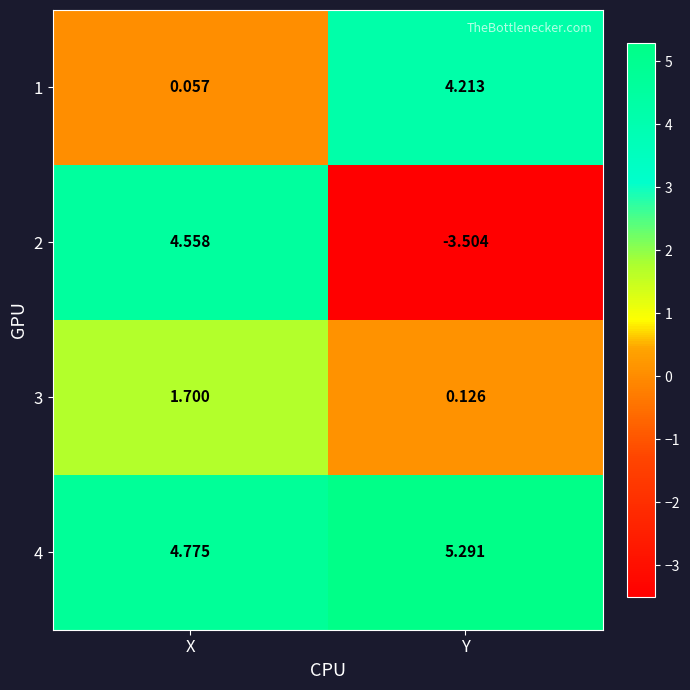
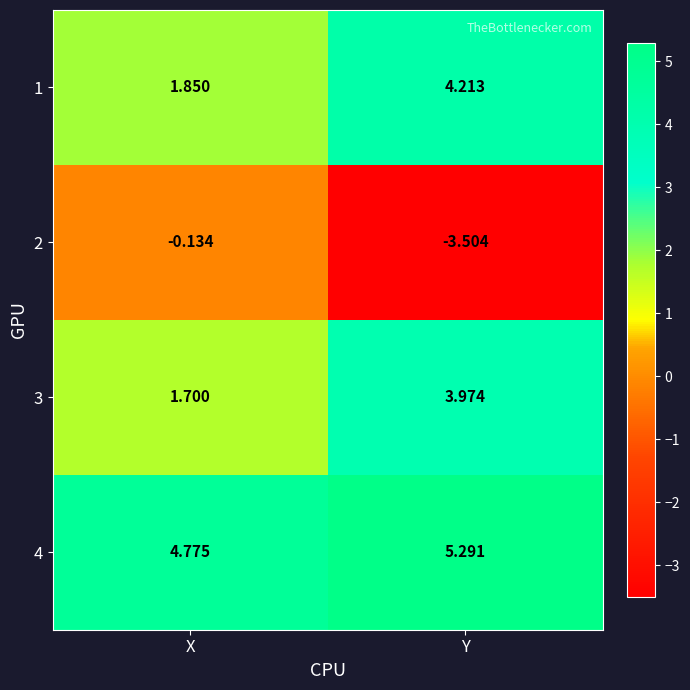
1, X: 0.057 -> 1.850
2, X: 4.558 -> -0.134
3, Y: 0.126 -> 3.974
